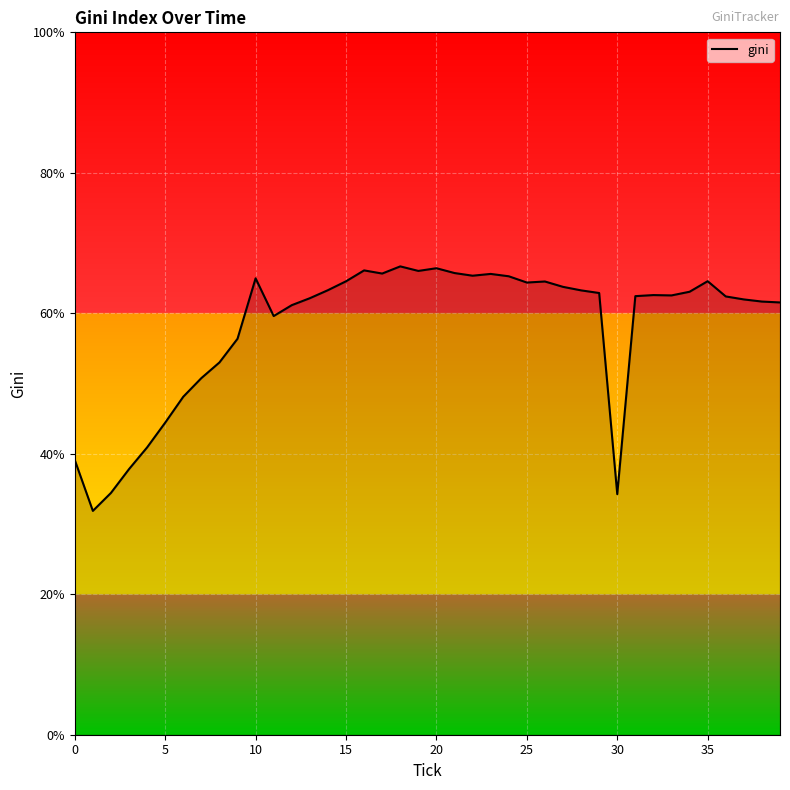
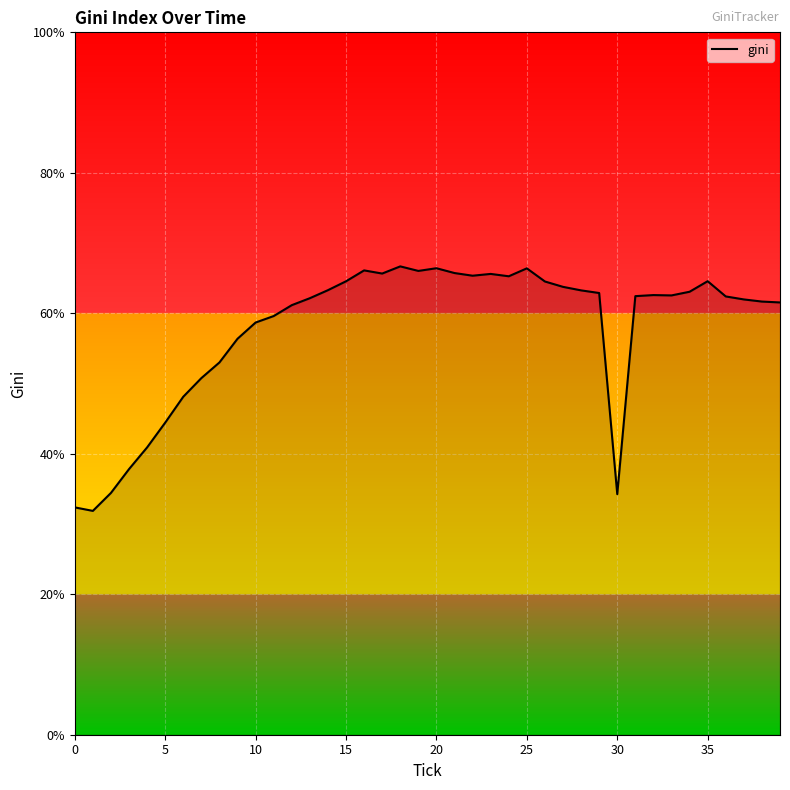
0: 39% -> 32%
10: 65% -> 59%
25: 64% -> 66%
